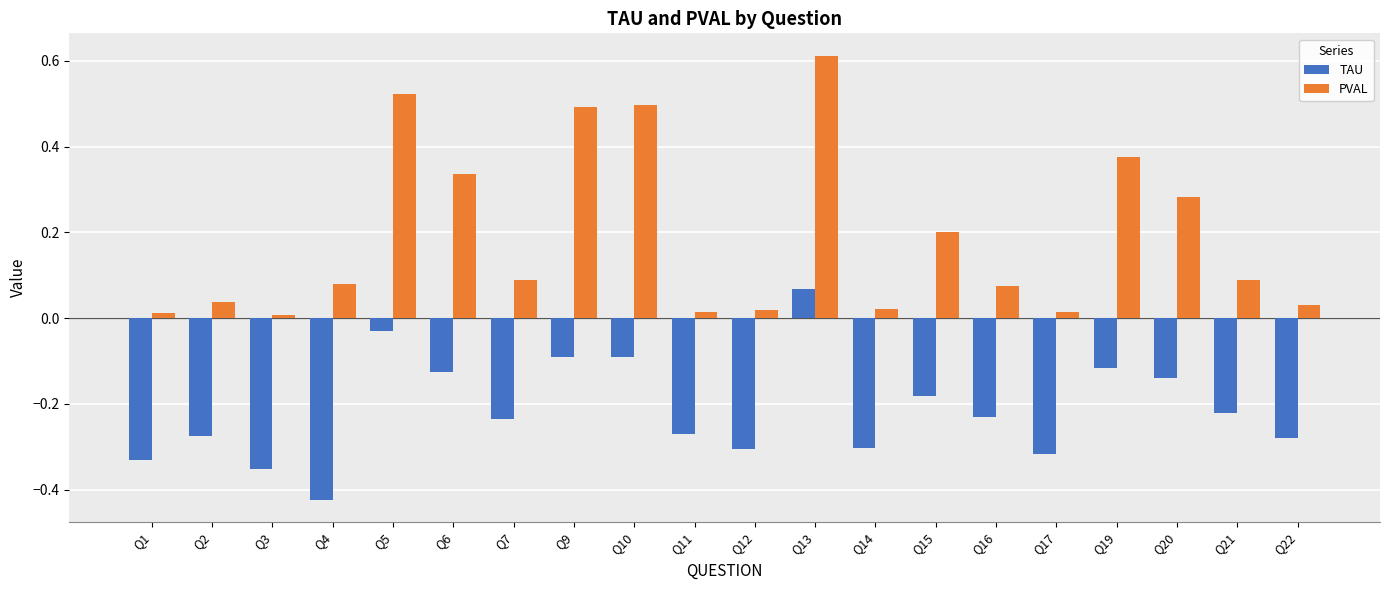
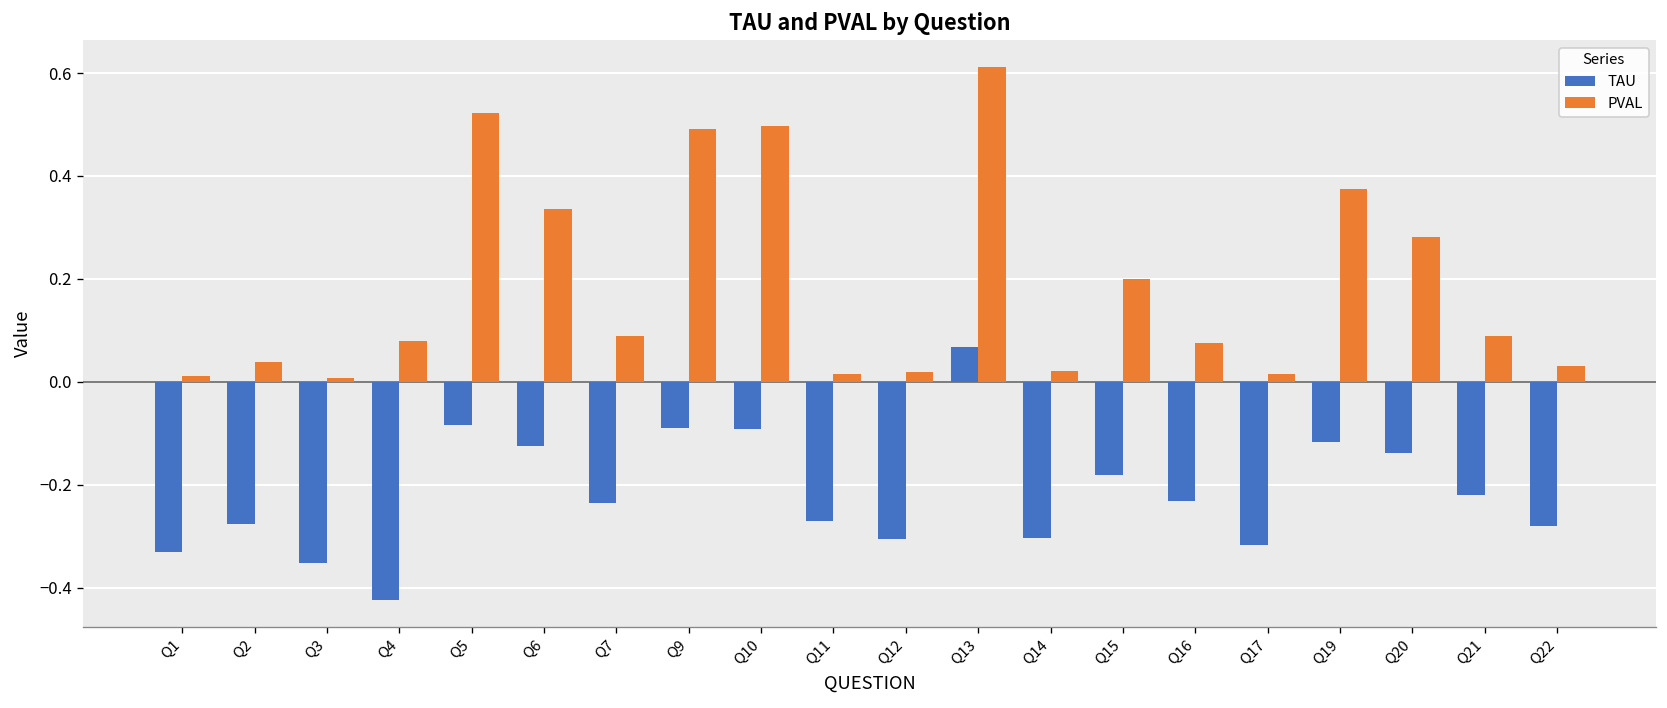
TAU, Q5: -0.03 -> -0.08
